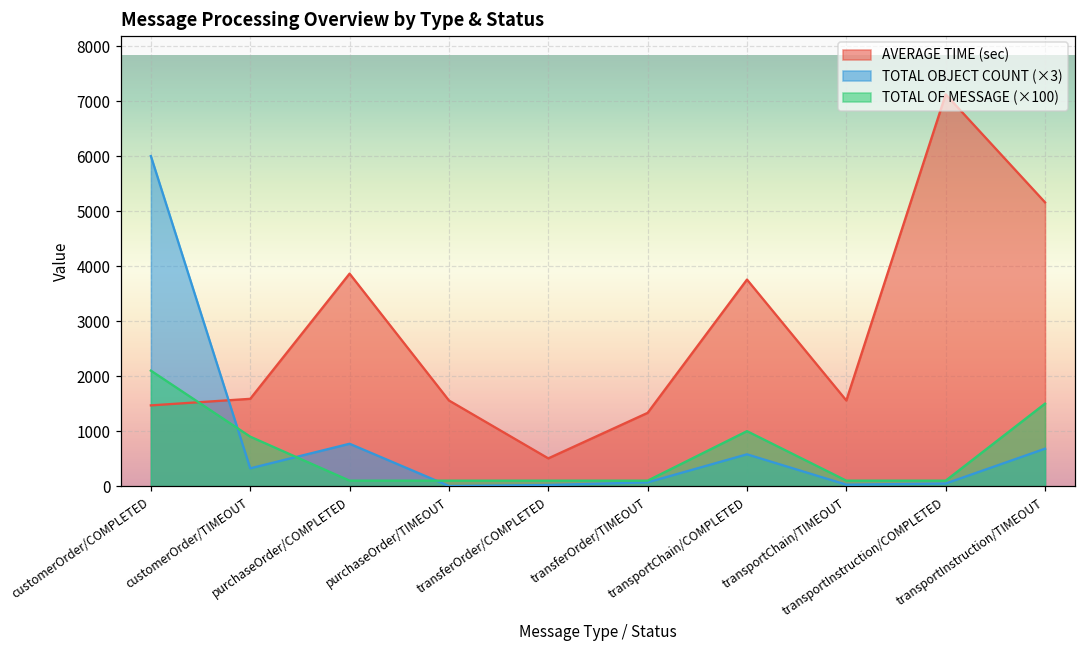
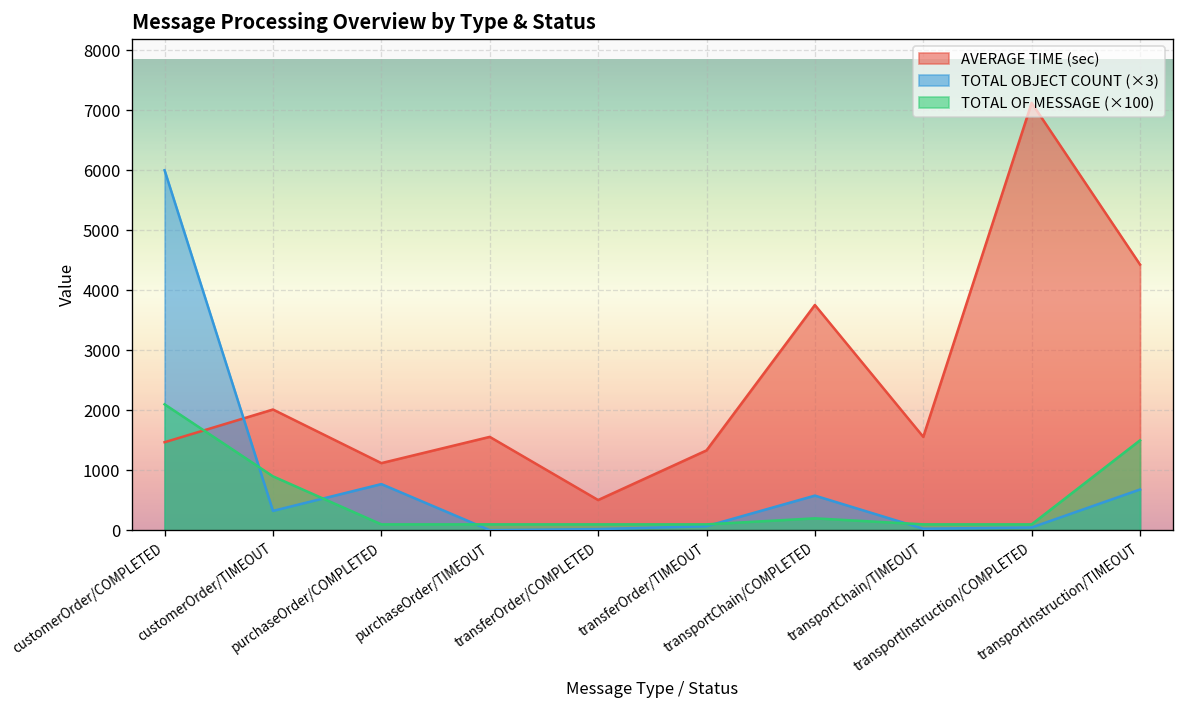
AVERAGE TIME (sec), customerOrder/TIMEOUT: 1600 -> 2000
AVERAGE TIME (sec), purchaseOrder/COMPLETED: 3900 -> 1100
TOTAL OF MESSAGE (×100), transportChain/COMPLETED: 1000 -> 200
AVERAGE TIME (sec), transportInstruction/TIMEOUT: 5200 -> 4400
